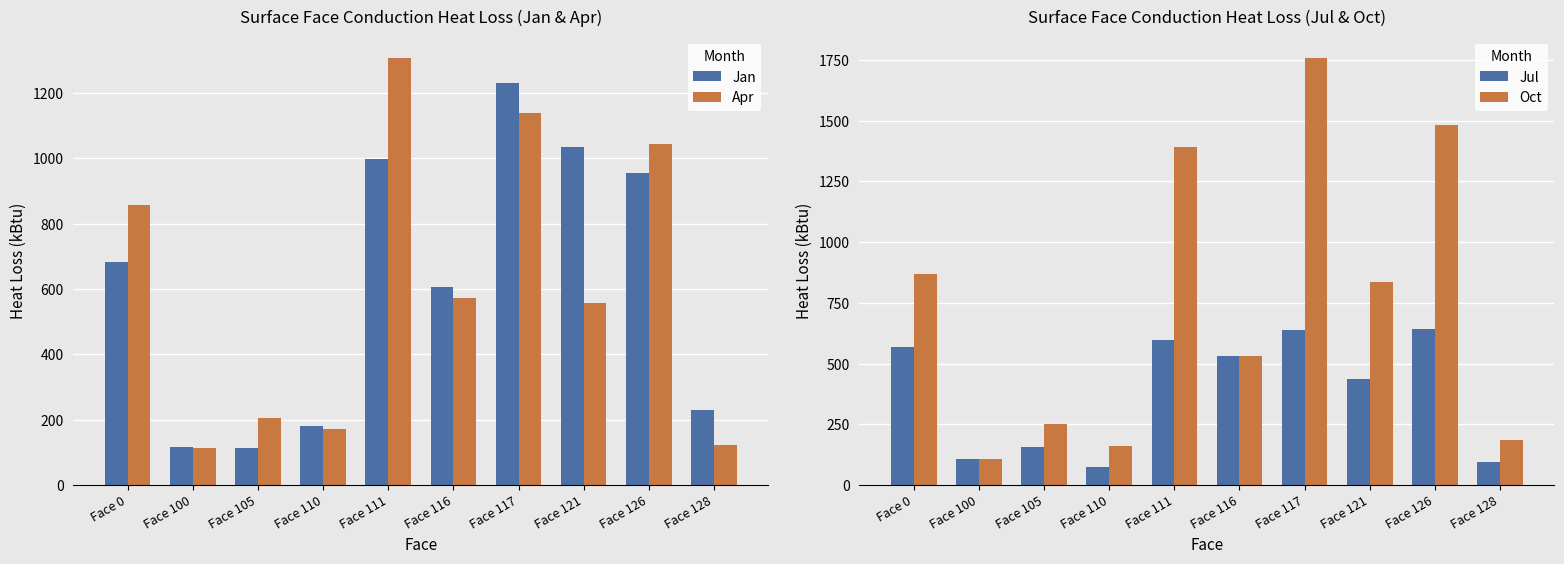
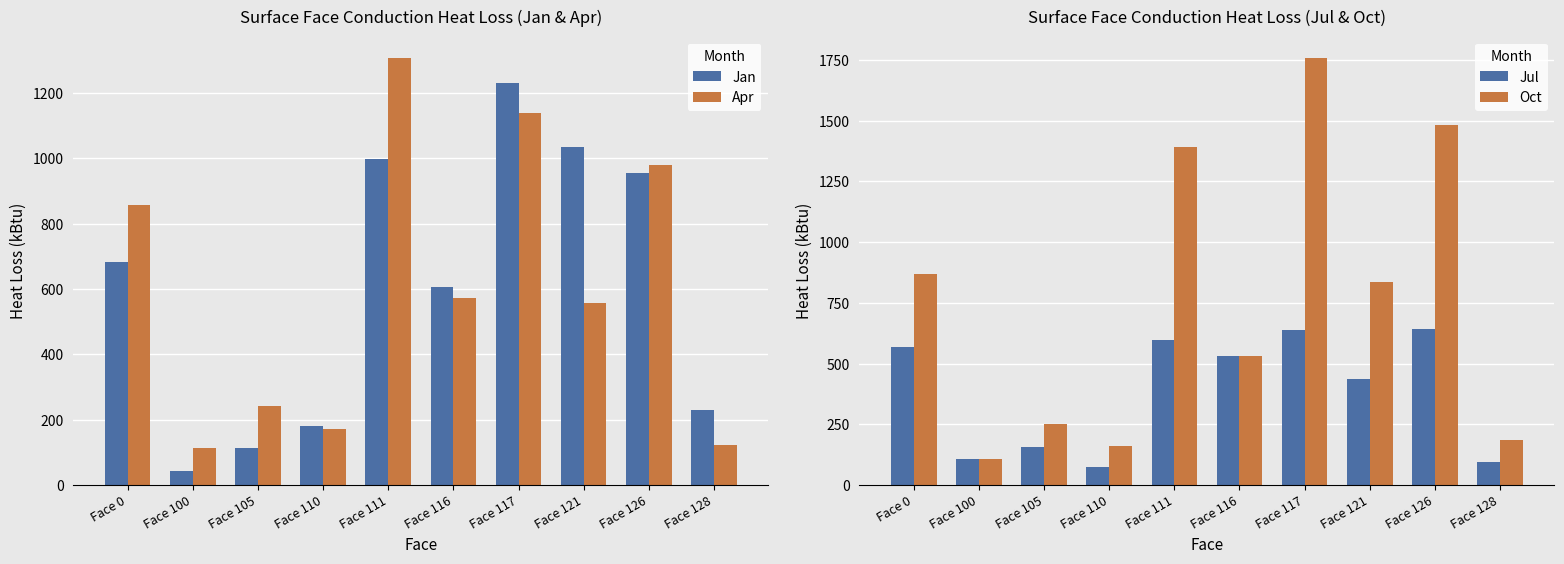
Surface Face Conduction Heat Loss (Jan & Apr), Jan, Face 100: 120 -> 40
Surface Face Conduction Heat Loss (Jan & Apr), Apr, Face 105: 200 -> 240
Surface Face Conduction Heat Loss (Jan & Apr), Apr, Face 126: 1040 -> 980
